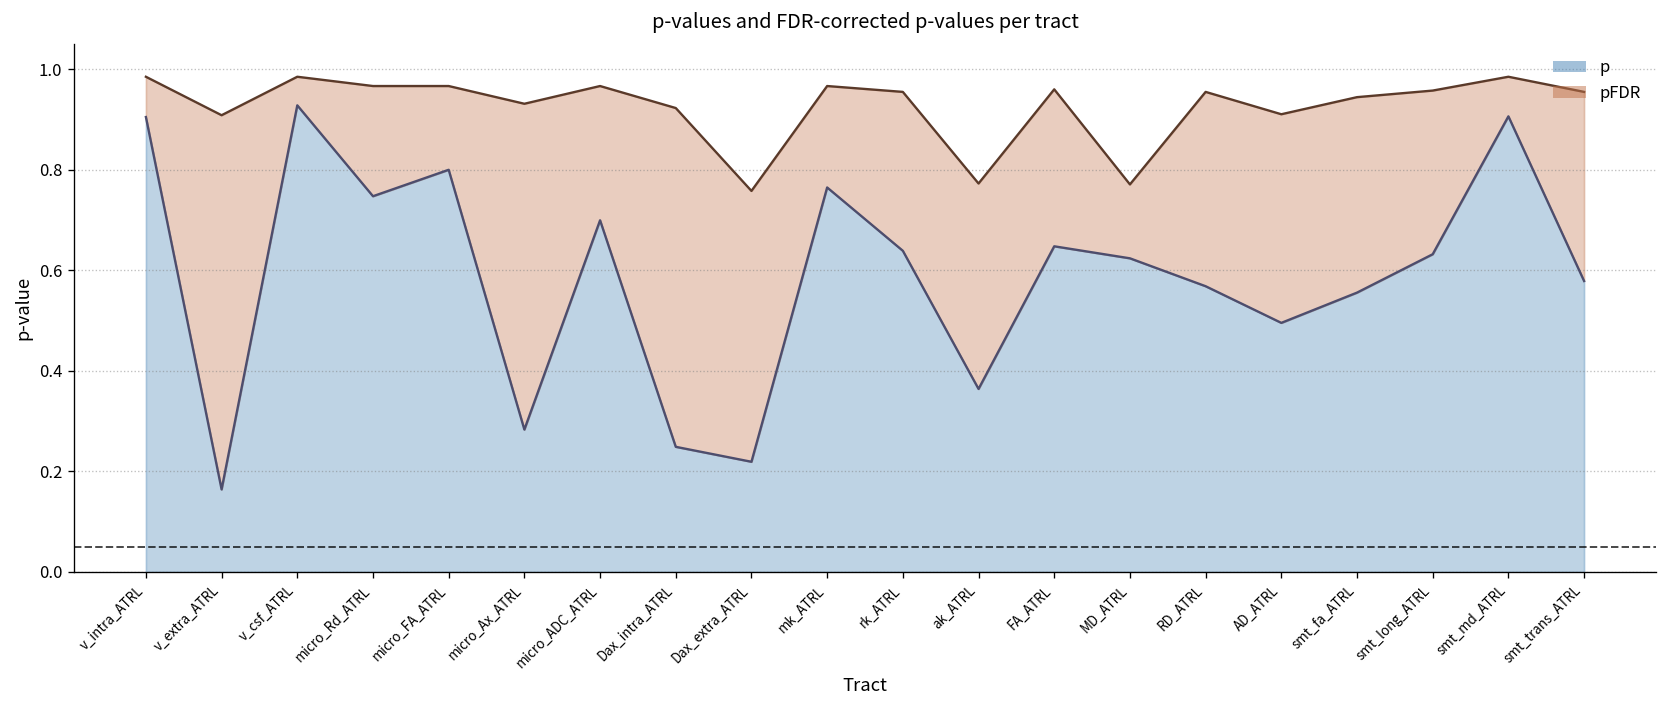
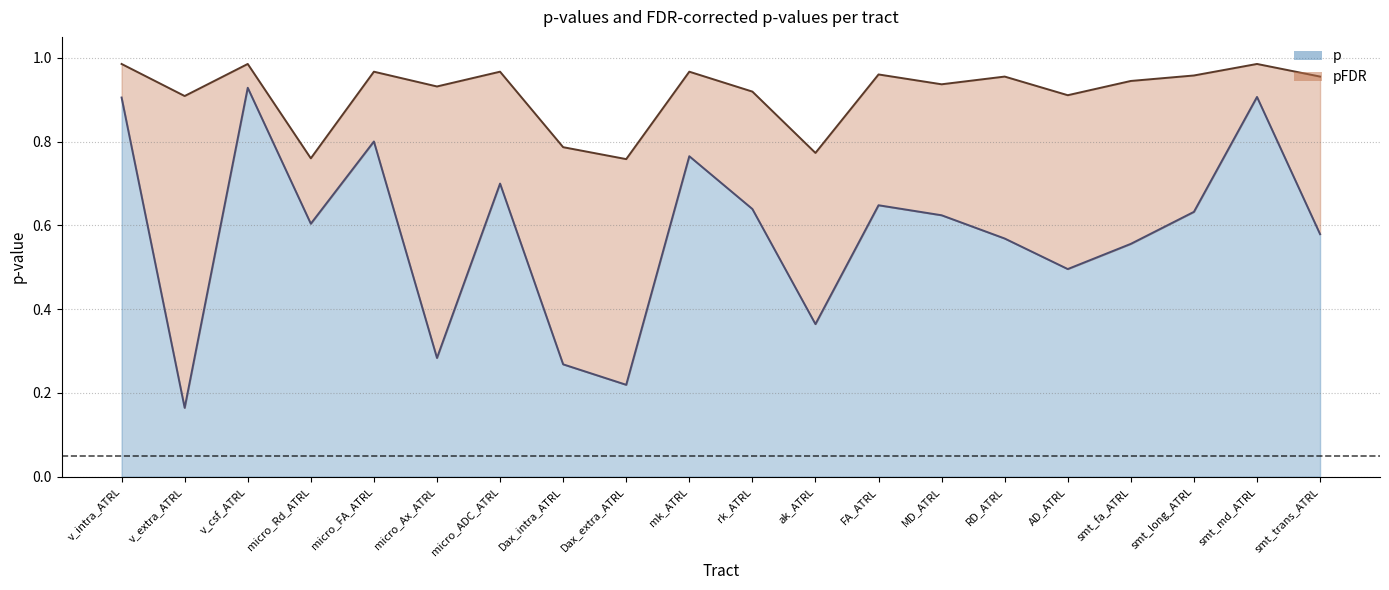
p, micro_Rd_ATRL: 0.75 -> 0.60
pFDR, micro_Rd_ATRL: 0.97 -> 0.76
p, Dax_intra_ATRL: 0.25 -> 0.27
pFDR, Dax_intra_ATRL: 0.92 -> 0.79
pFDR, rk_ATRL: 0.96 -> 0.92
pFDR, MD_ATRL: 0.77 -> 0.94
